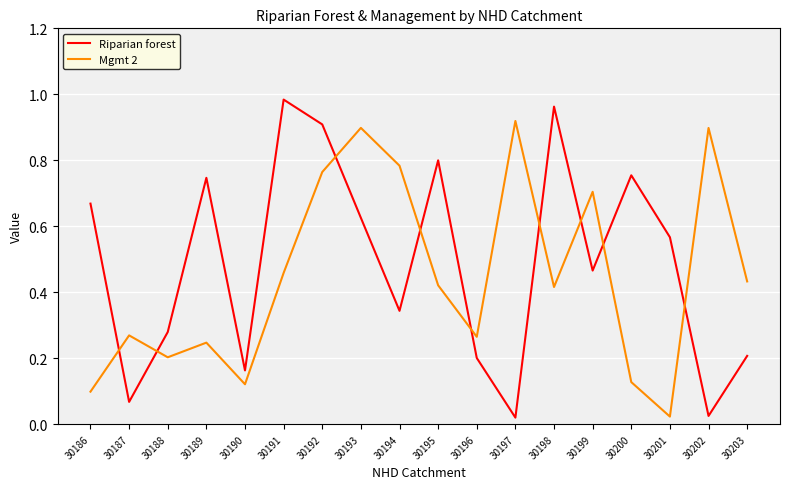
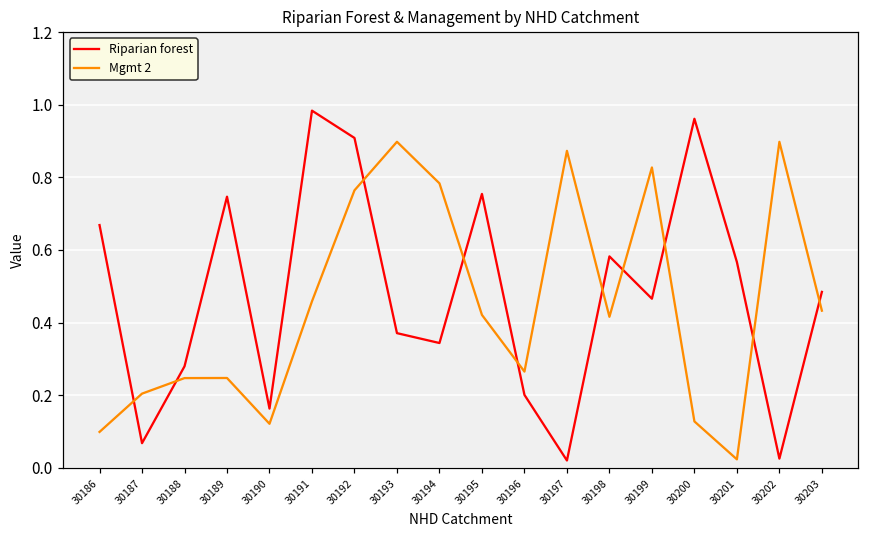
Mgmt 2, 30187: 0.27 -> 0.20
Mgmt 2, 30188: 0.20 -> 0.25
Riparian forest, 30193: 0.63 -> 0.37
Riparian forest, 30195: 0.80 -> 0.75
Mgmt 2, 30197: 0.92 -> 0.87
Riparian forest, 30198: 0.96 -> 0.58
Mgmt 2, 30199: 0.70 -> 0.83
Riparian forest, 30200: 0.75 -> 0.96
Riparian forest, 30203: 0.21 -> 0.48
